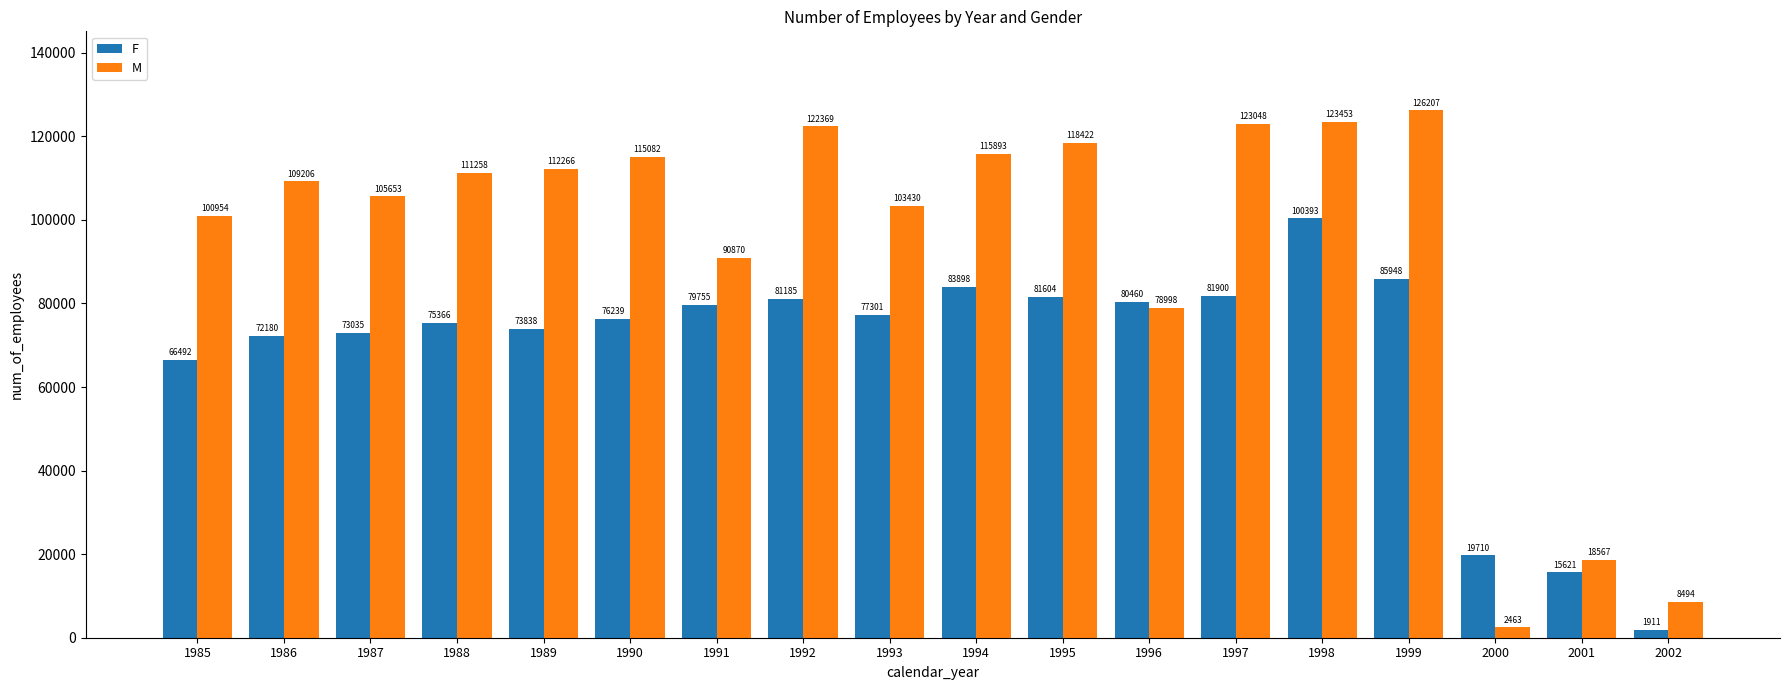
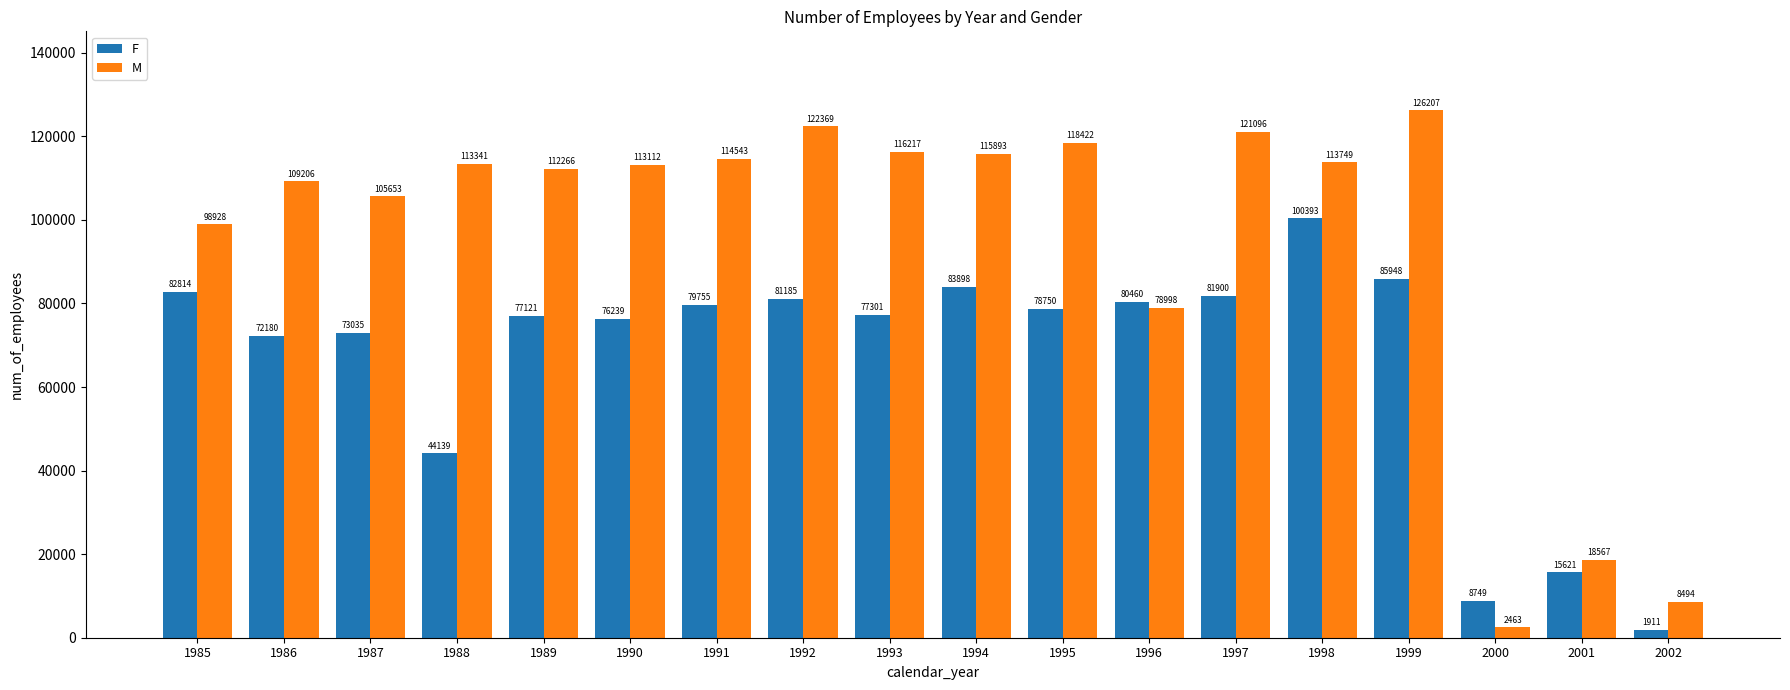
F, 1985: 66492 -> 82814
M, 1985: 100954 -> 98928
F, 1988: 75366 -> 44139
M, 1988: 111258 -> 113341
F, 1989: 73838 -> 77121
M, 1990: 115082 -> 113112
M, 1991: 90870 -> 114543
M, 1993: 103430 -> 116217
F, 1995: 81604 -> 78750
M, 1997: 123048 -> 121096
M, 1998: 123453 -> 113749
F, 2000: 19710 -> 8749
